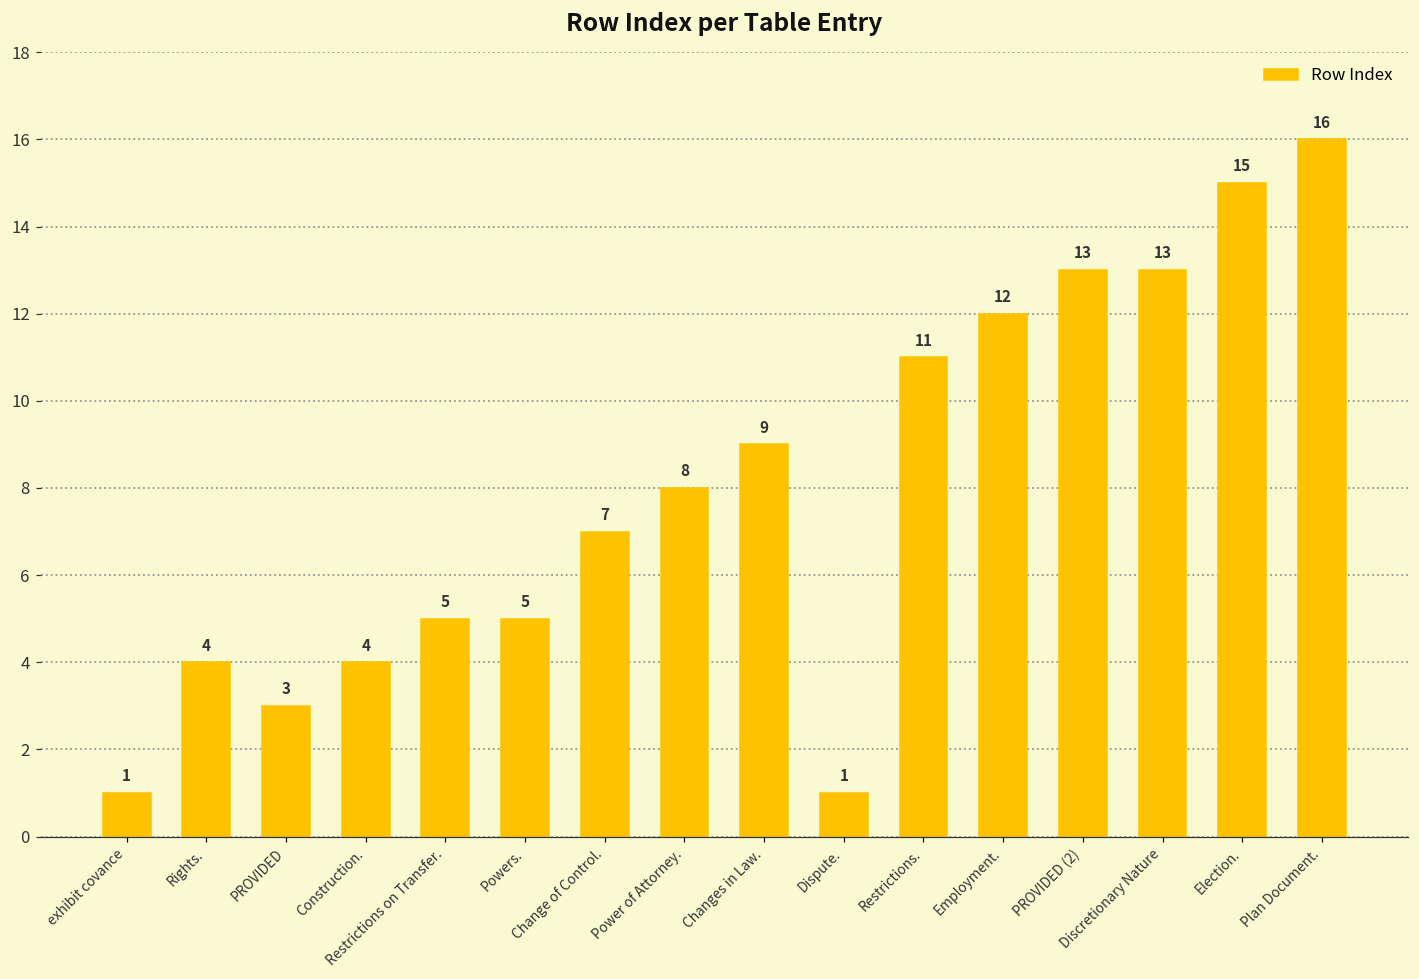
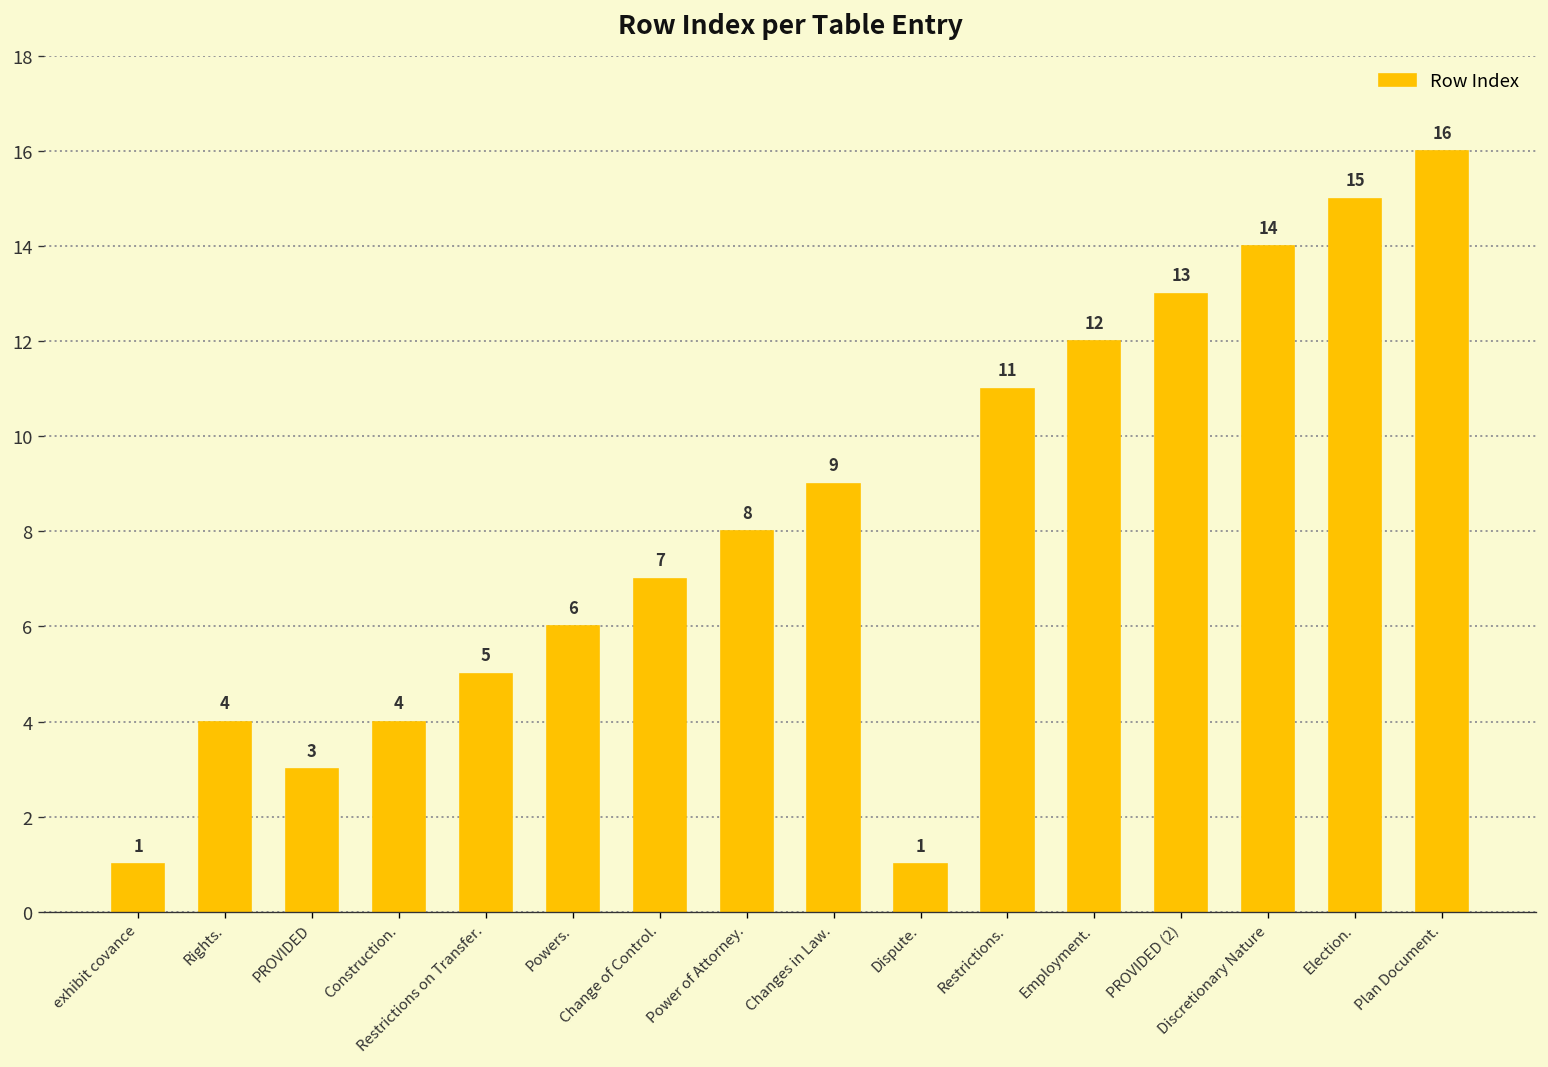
Powers.: 5 -> 6
Discretionary Nature: 13 -> 14
